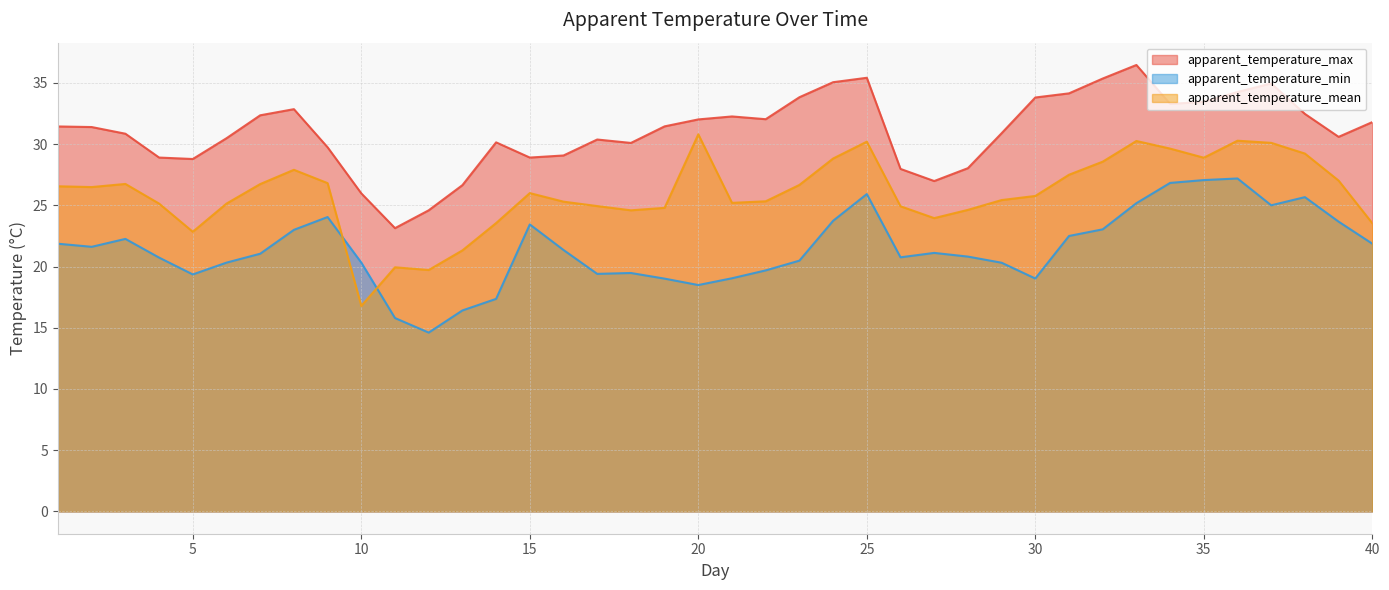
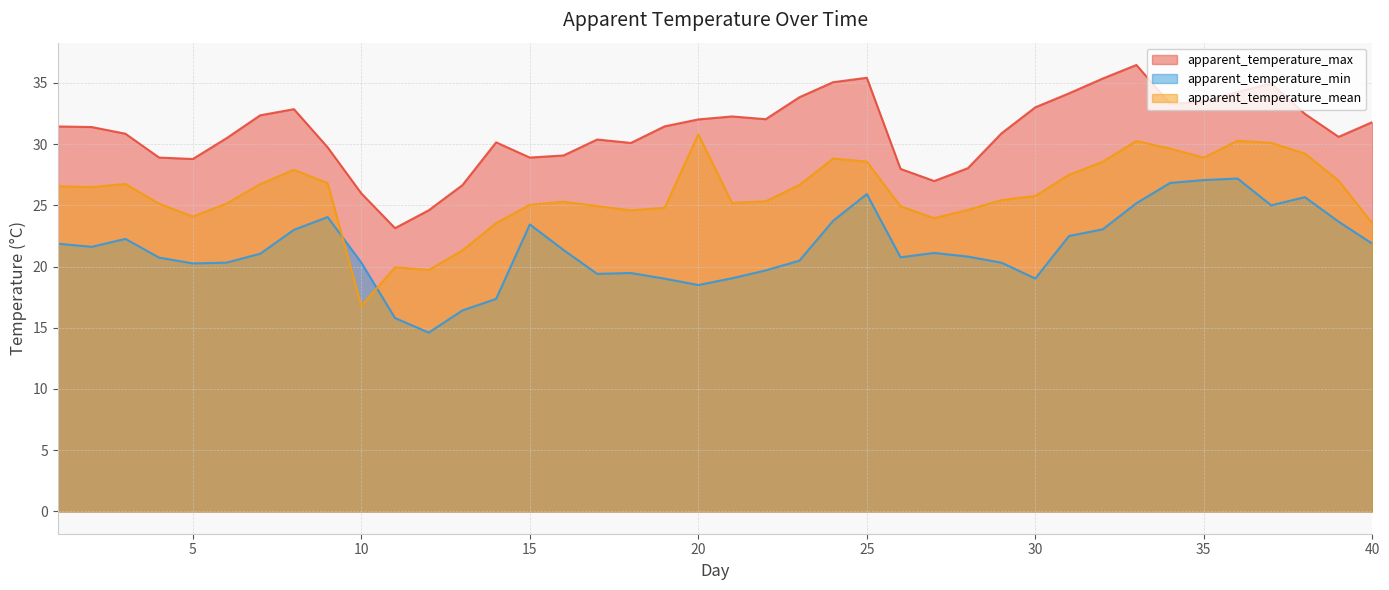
apparent_temperature_min, 5: 19.4 -> 20.3
apparent_temperature_mean, 5: 22.8 -> 24.1
apparent_temperature_mean, 15: 26.0 -> 25.0
apparent_temperature_mean, 25: 30.2 -> 28.6
apparent_temperature_max, 30: 33.8 -> 33.0
